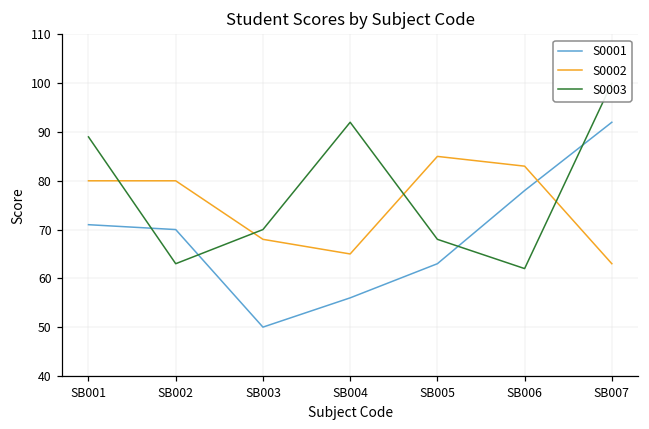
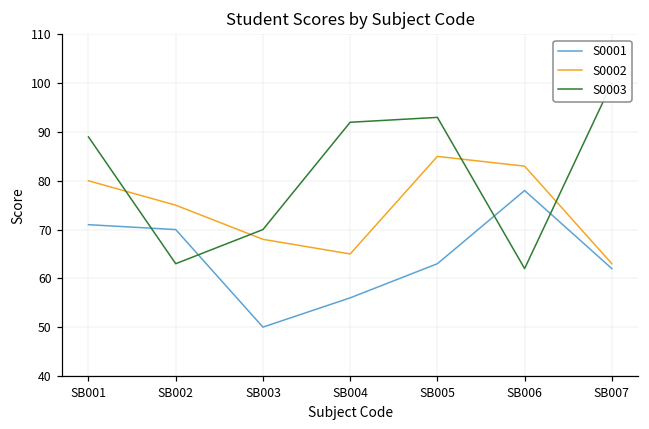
S0002, SB002: 80 -> 75
S0003, SB005: 68 -> 93
S0001, SB007: 92 -> 62
